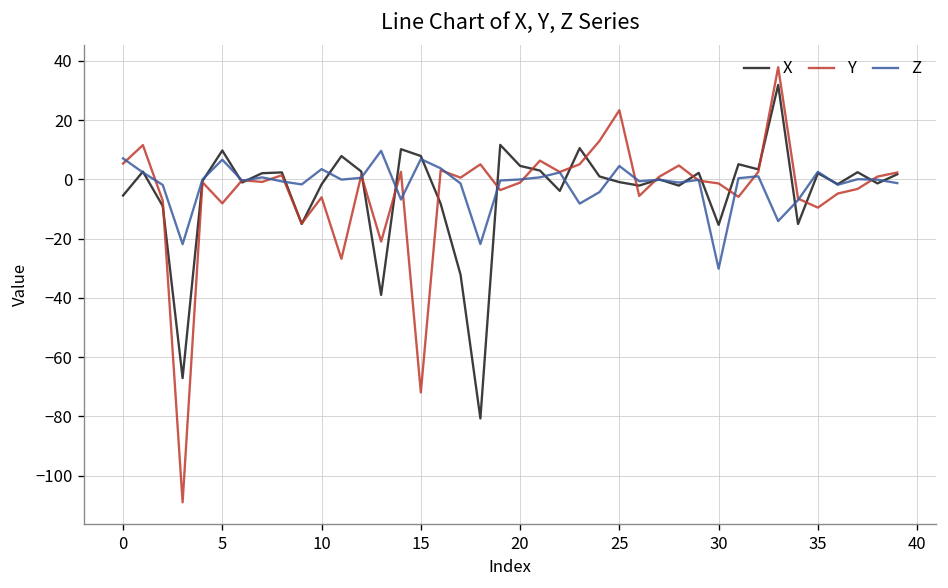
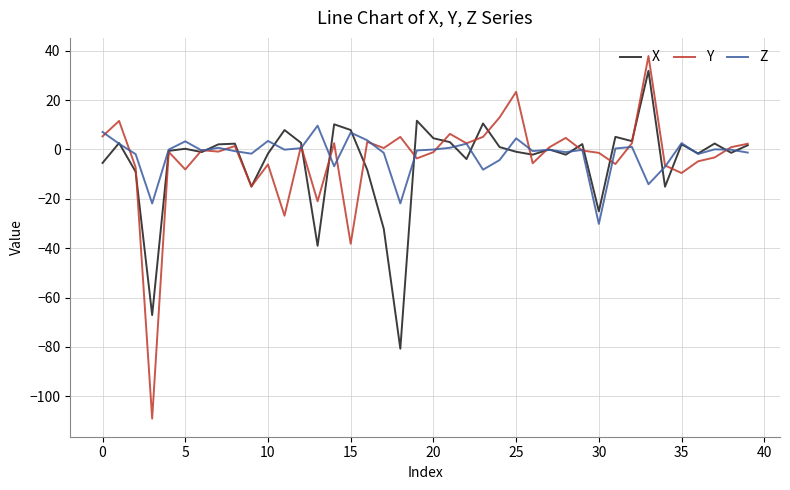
X, 5: 10 -> 0
Z, 5: 7 -> 3
Y, 15: -72 -> -38
X, 30: -15 -> -25
